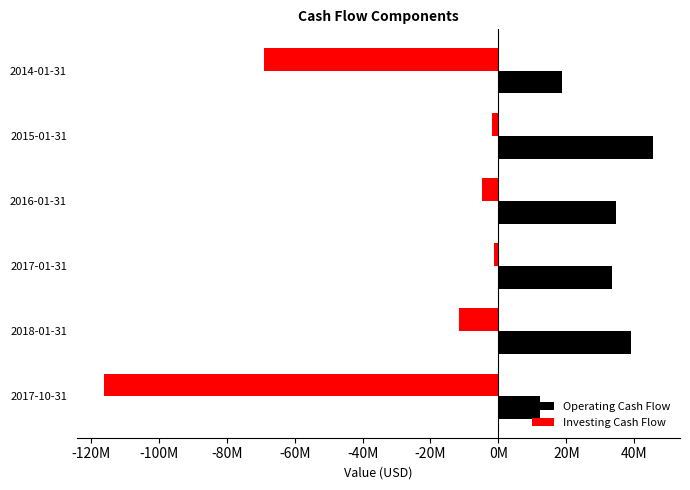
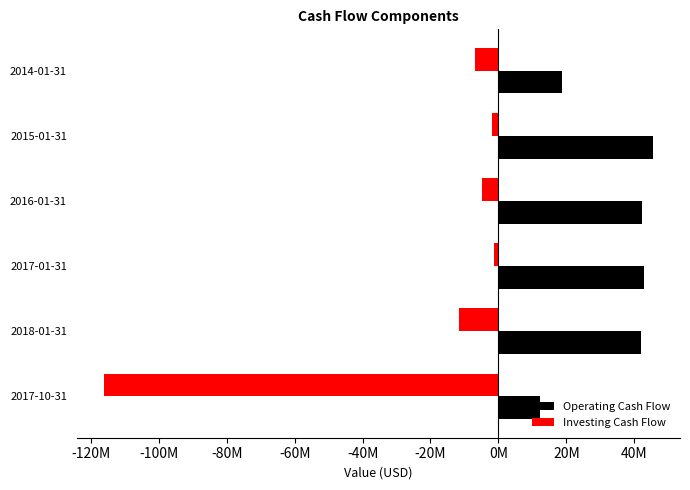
Investing Cash Flow, 2014-01-31: -69000000 -> -7000000
Operating Cash Flow, 2016-01-31: 35000000 -> 42000000
Operating Cash Flow, 2017-01-31: 34000000 -> 43000000
Operating Cash Flow, 2018-01-31: 39000000 -> 42000000
